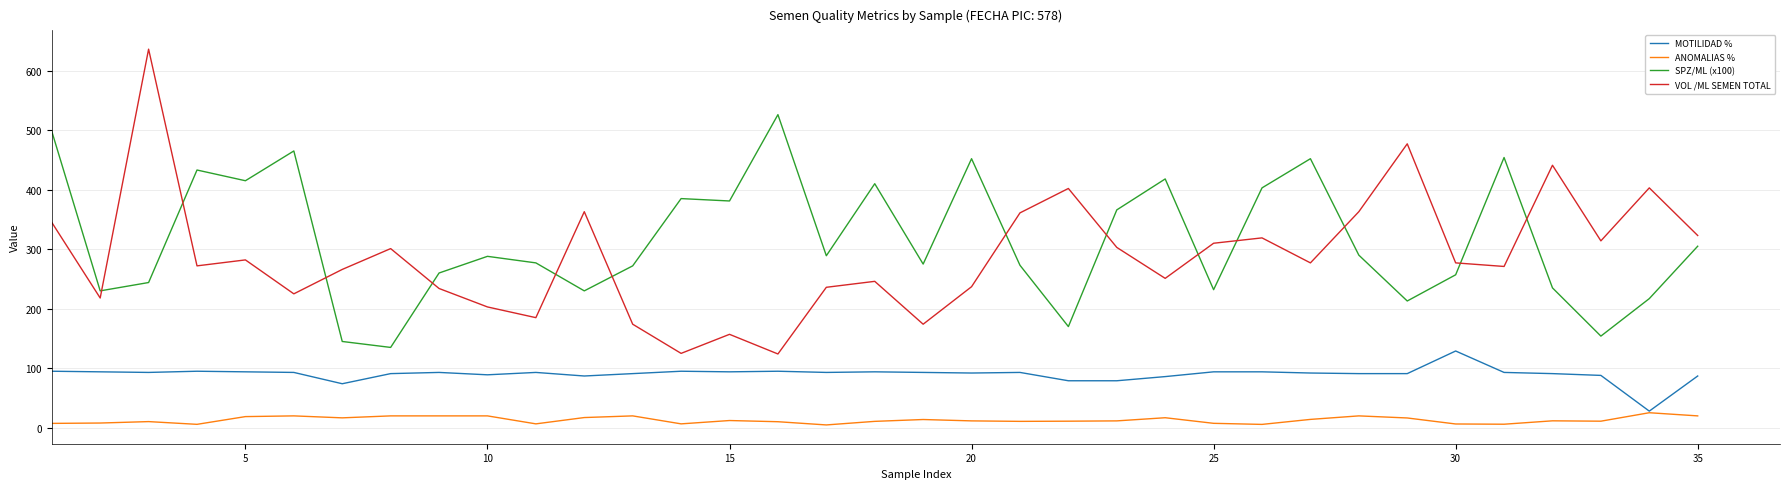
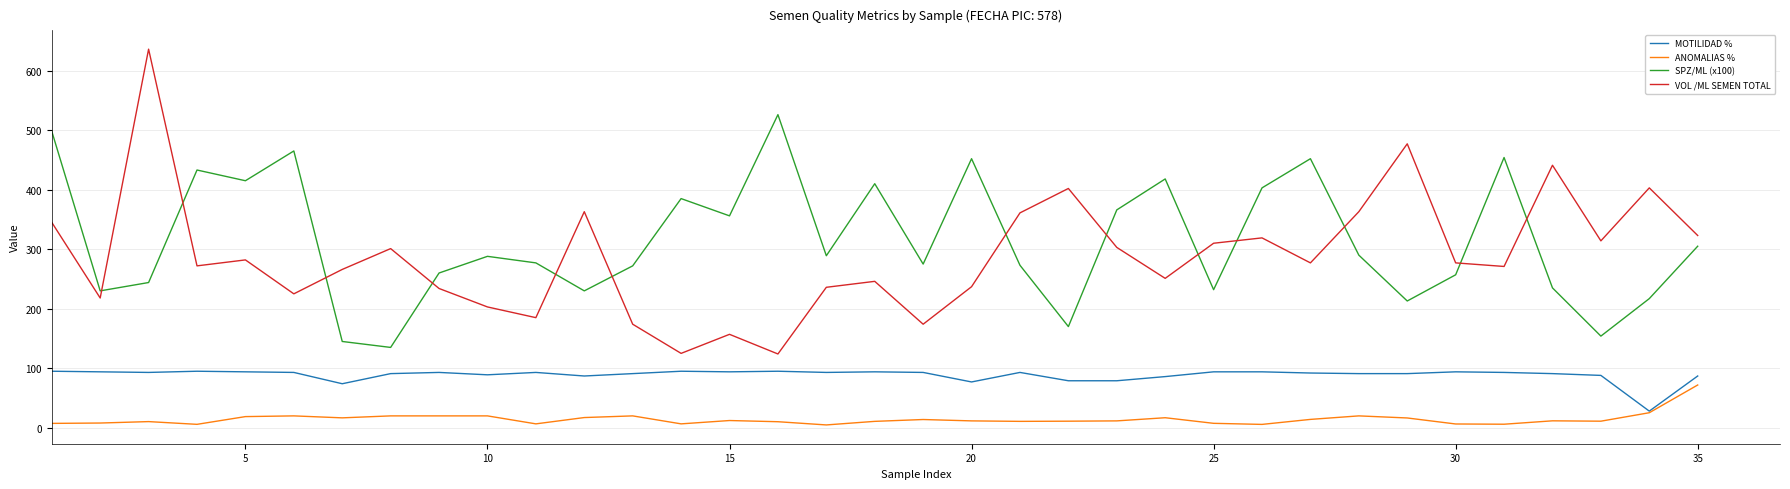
SPZ/ML (x100), 15: 380 -> 360
MOTILIDAD %, 20: 90 -> 80
MOTILIDAD %, 30: 130 -> 90
ANOMALIAS %, 35: 20 -> 70
